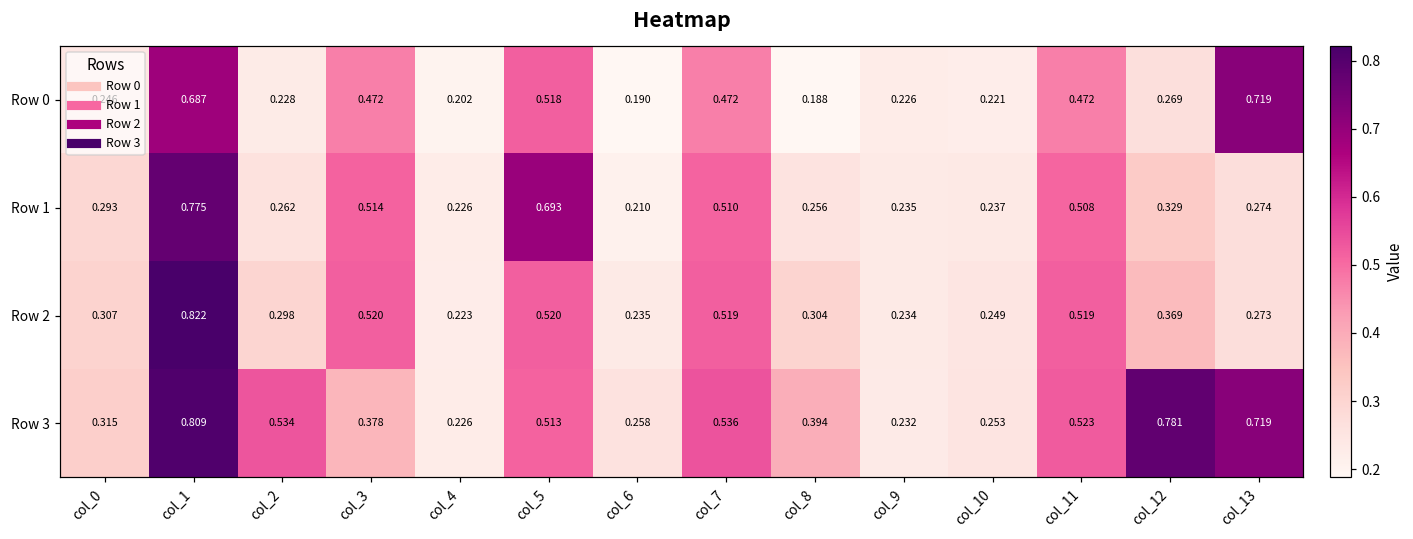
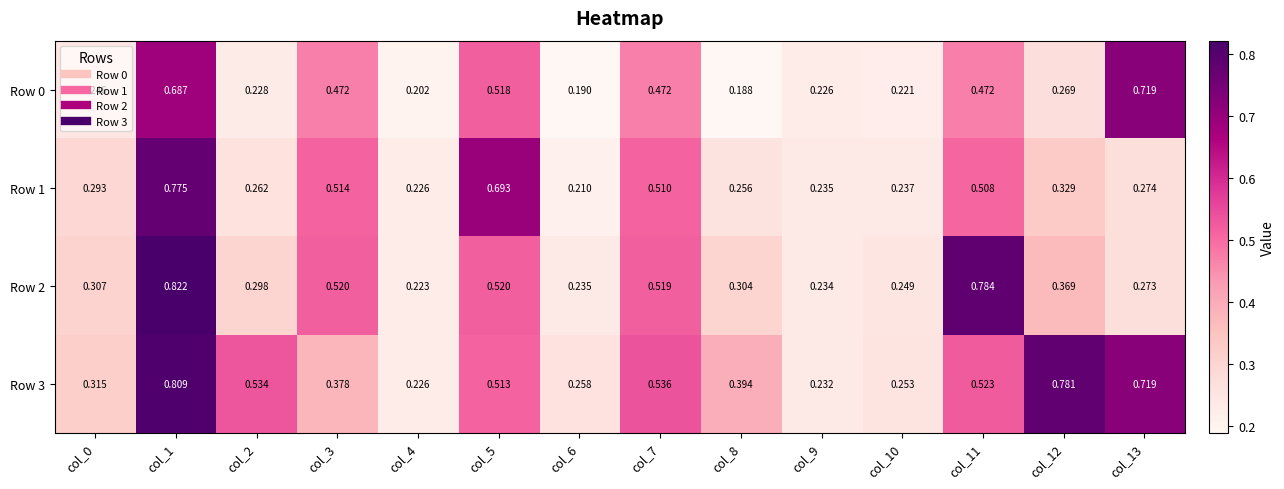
Row 2, col_11: 0.519 -> 0.784
